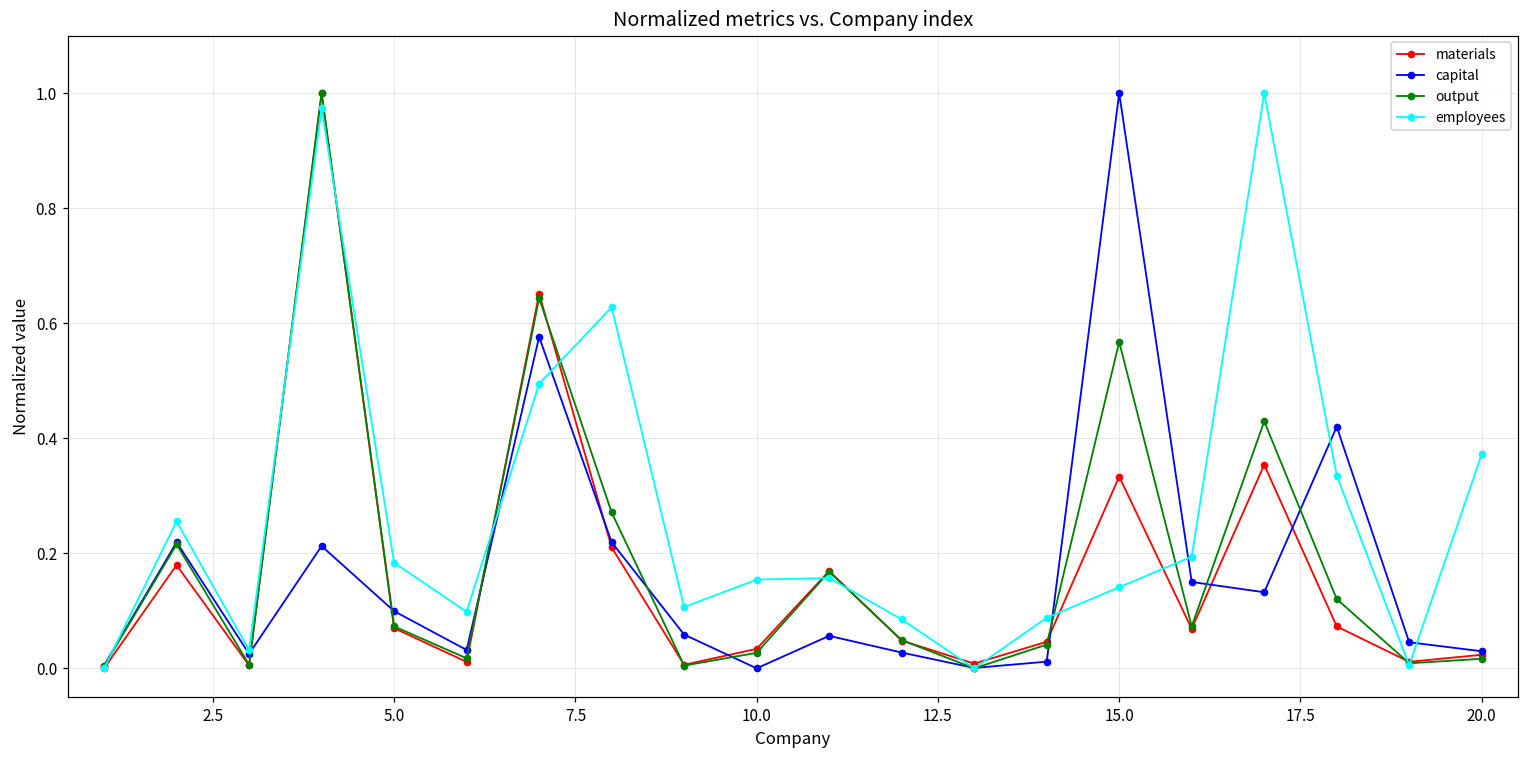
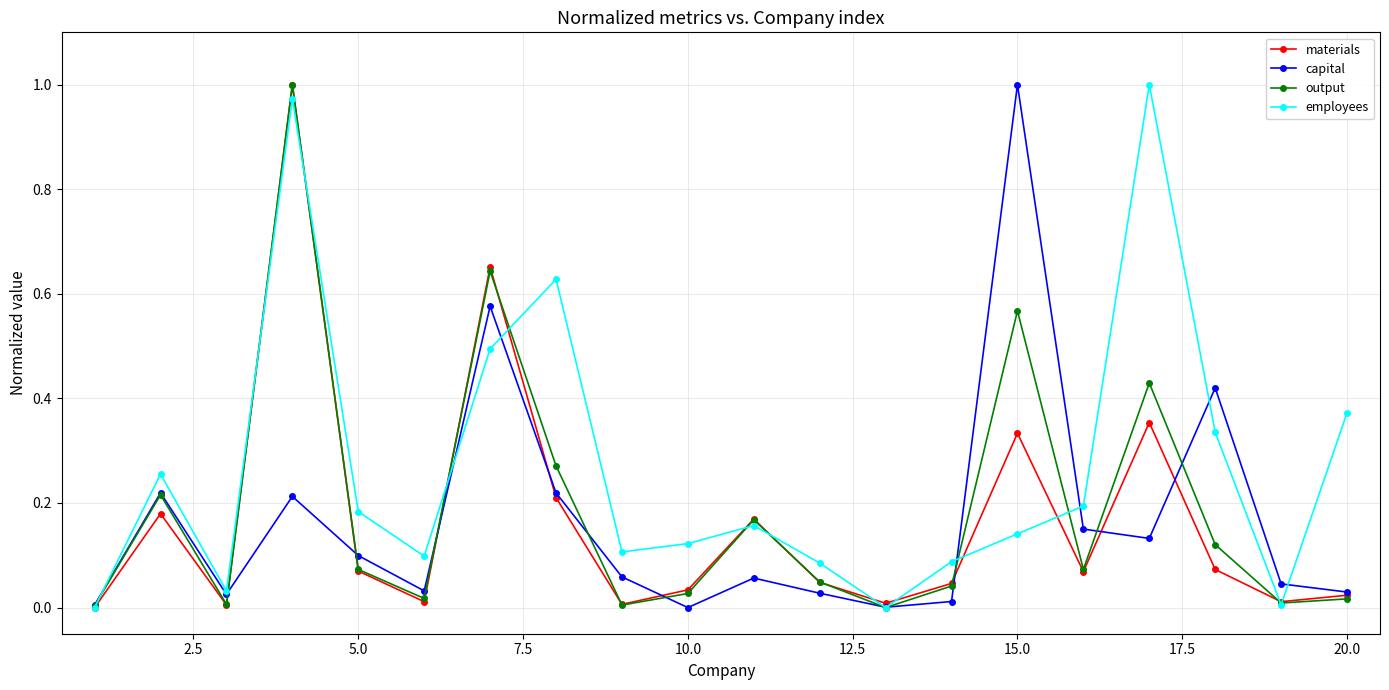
employees, 10.0: 0.15 -> 0.12
